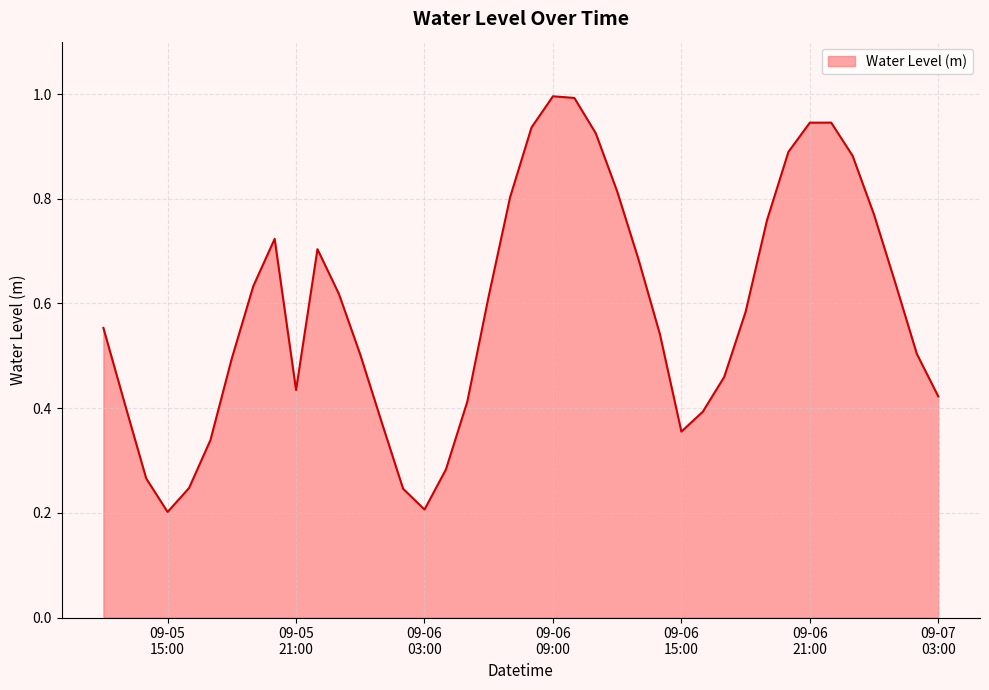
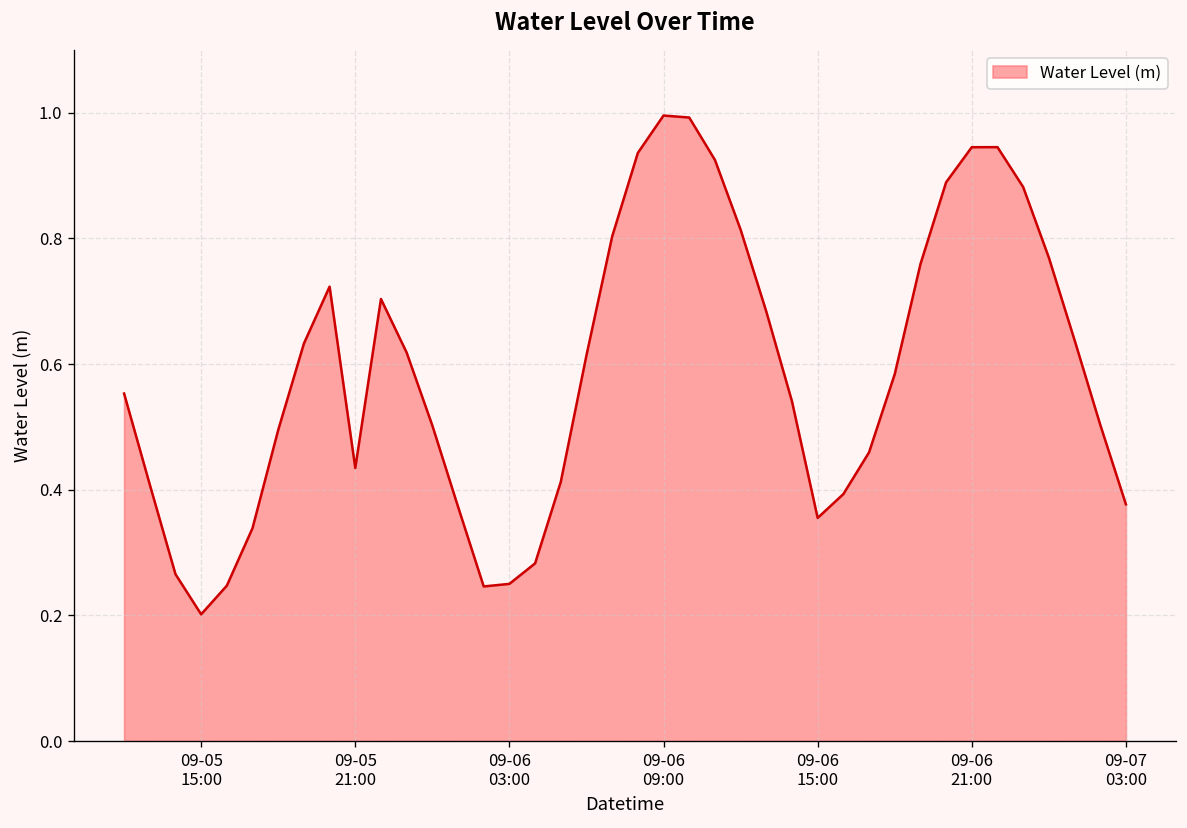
09-06 03:00: 0.21 -> 0.25
09-07 03:00: 0.42 -> 0.38
